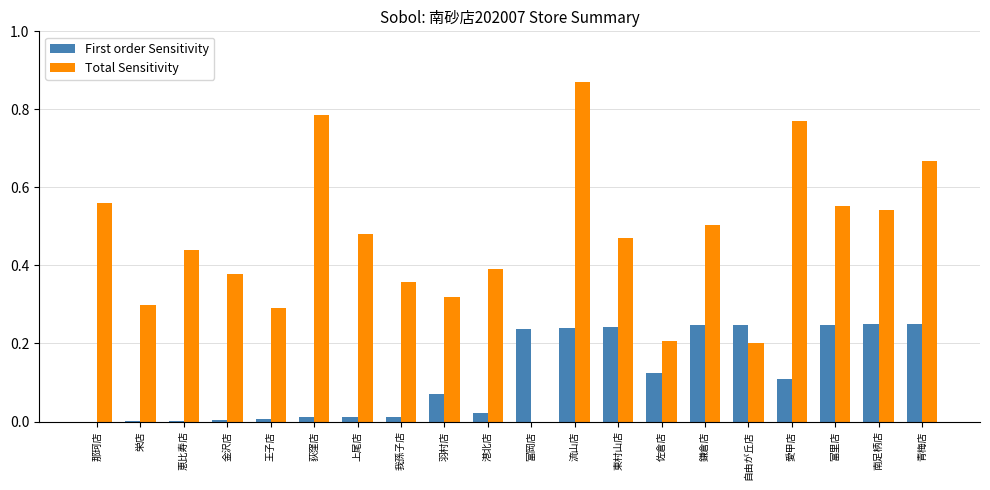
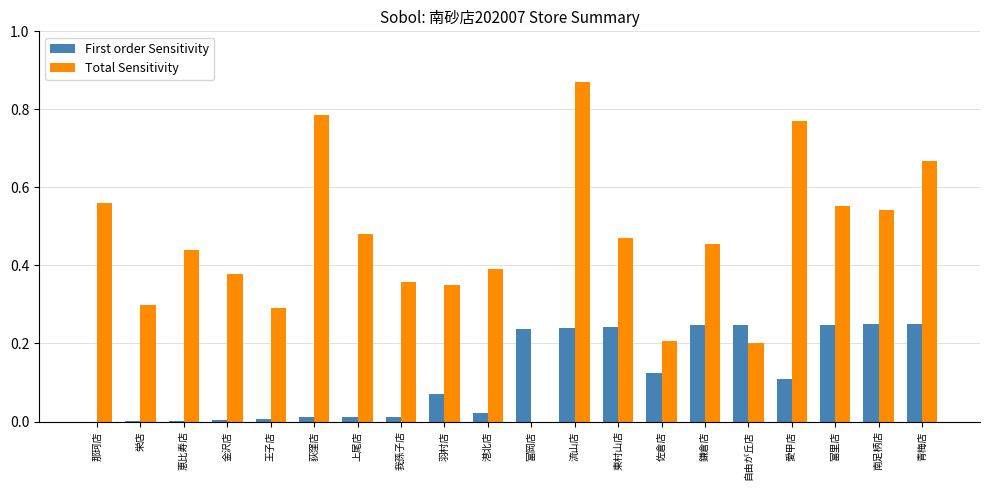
Total Sensitivity, 羽村店: 0.32 -> 0.35
Total Sensitivity, 鎌倉店: 0.50 -> 0.46
